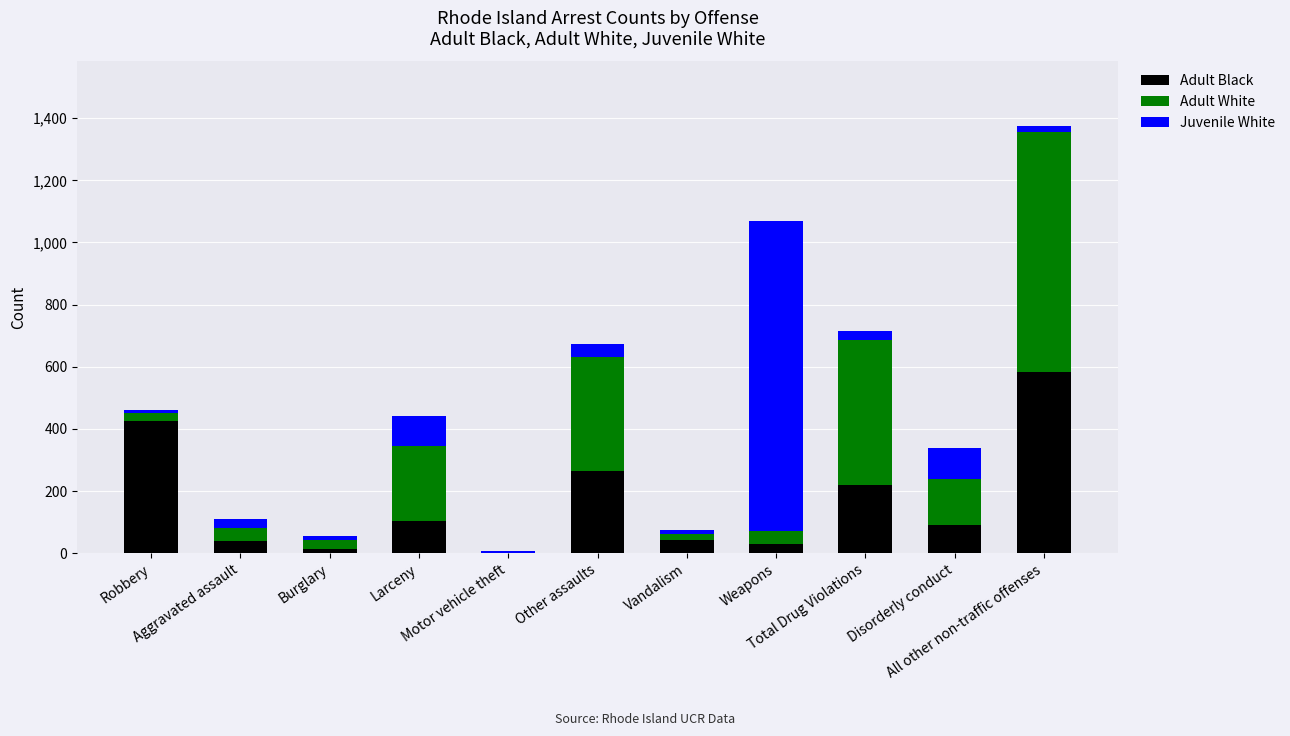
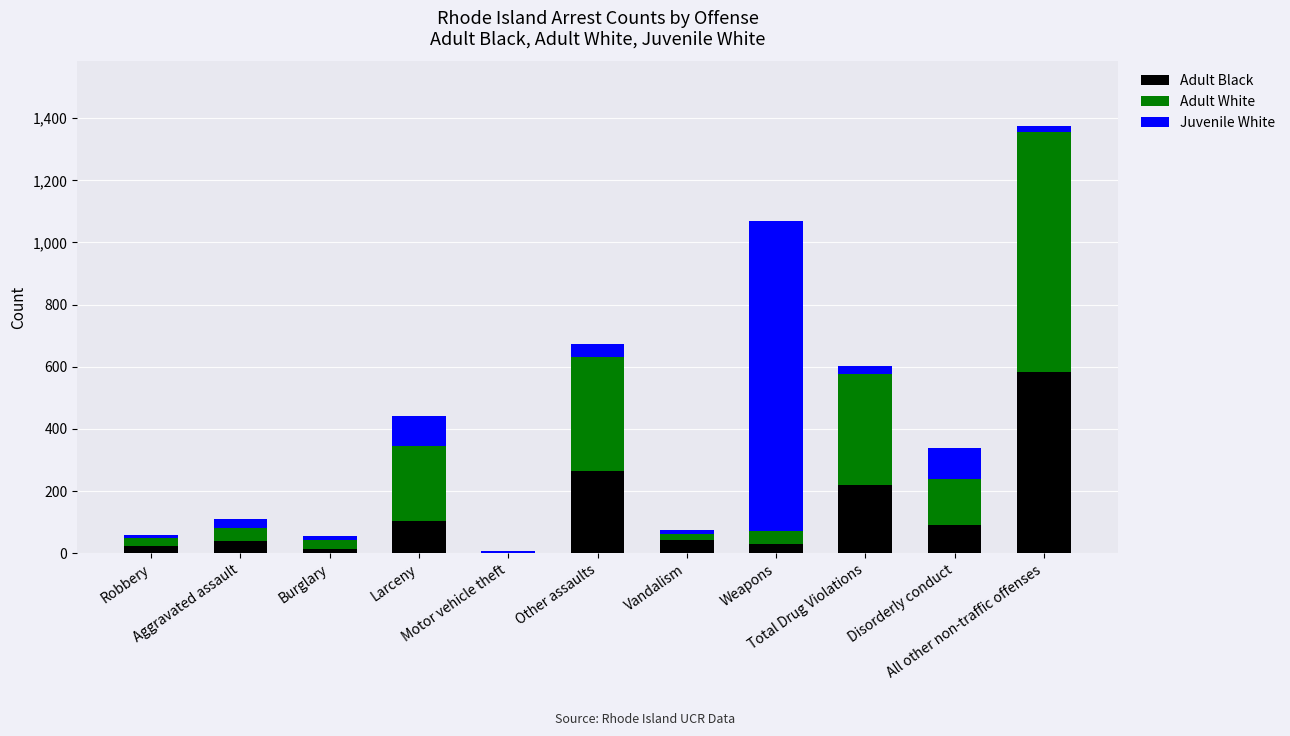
Adult Black, Robbery: 420 -> 20
Adult White, Total Drug Violations: 470 -> 360
